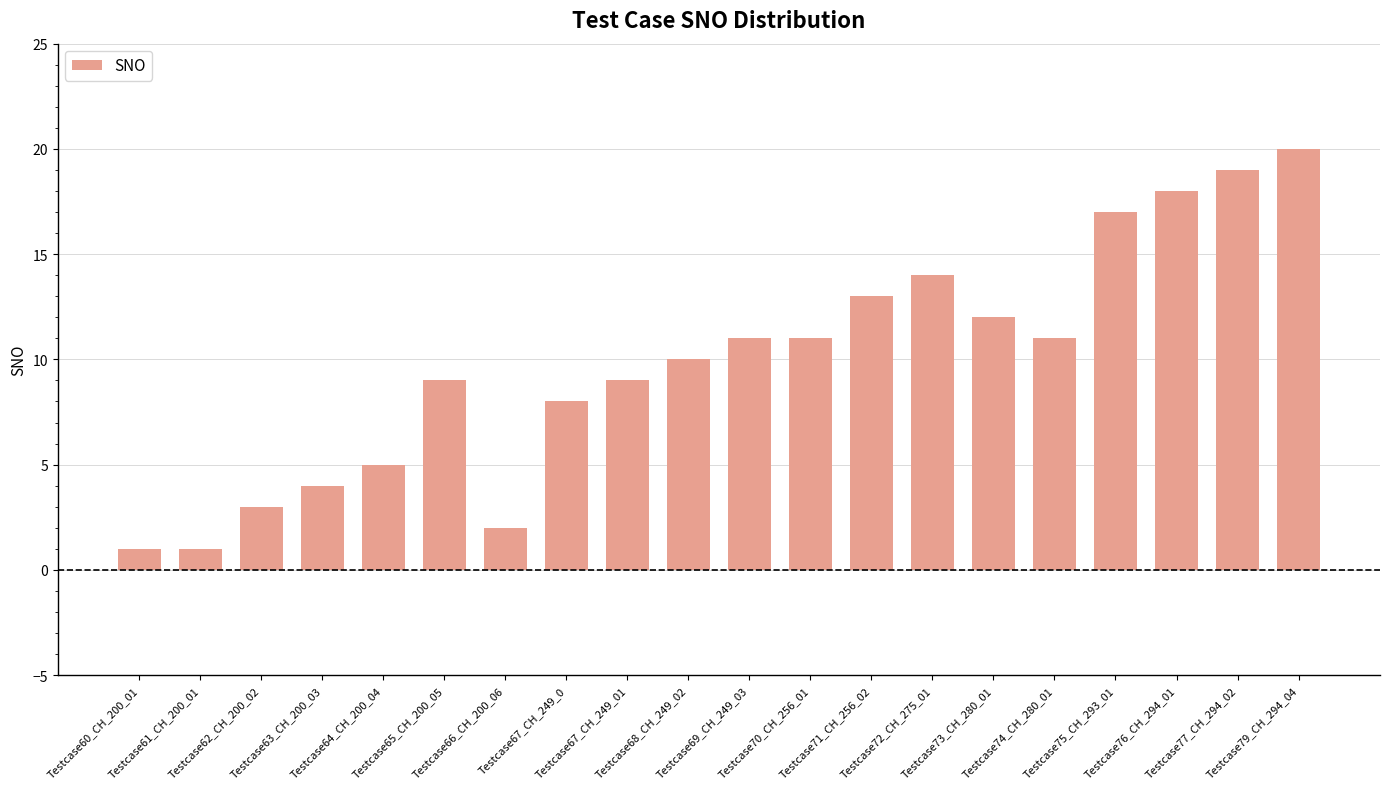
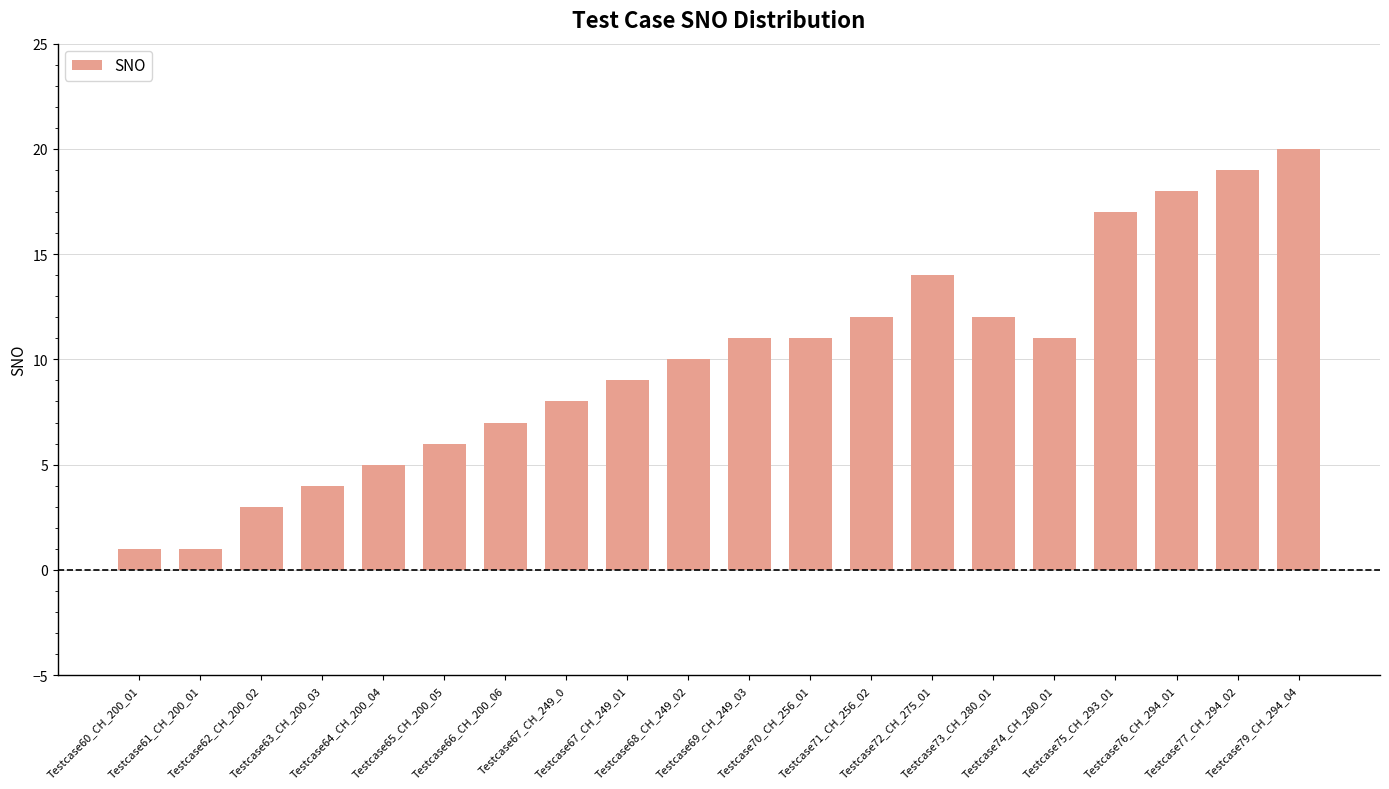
Testcase65_CH_200_05: 9 -> 6
Testcase66_CH_200_06: 2 -> 7
Testcase71_CH_256_02: 13 -> 12
